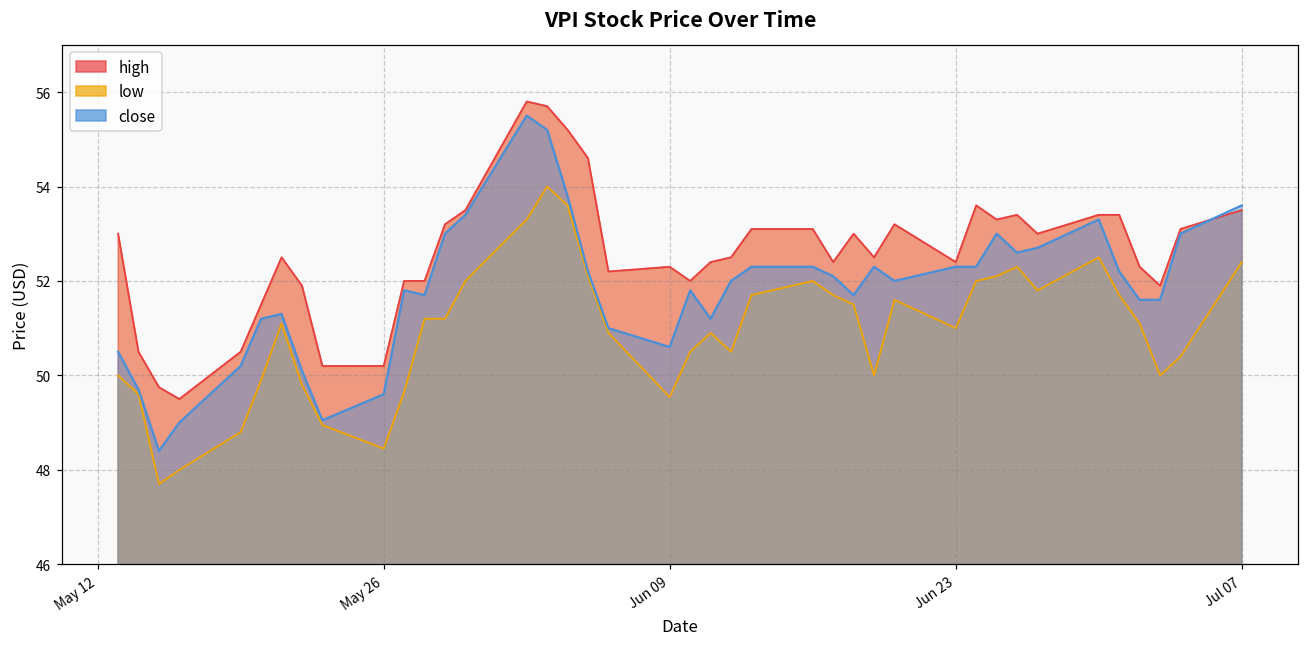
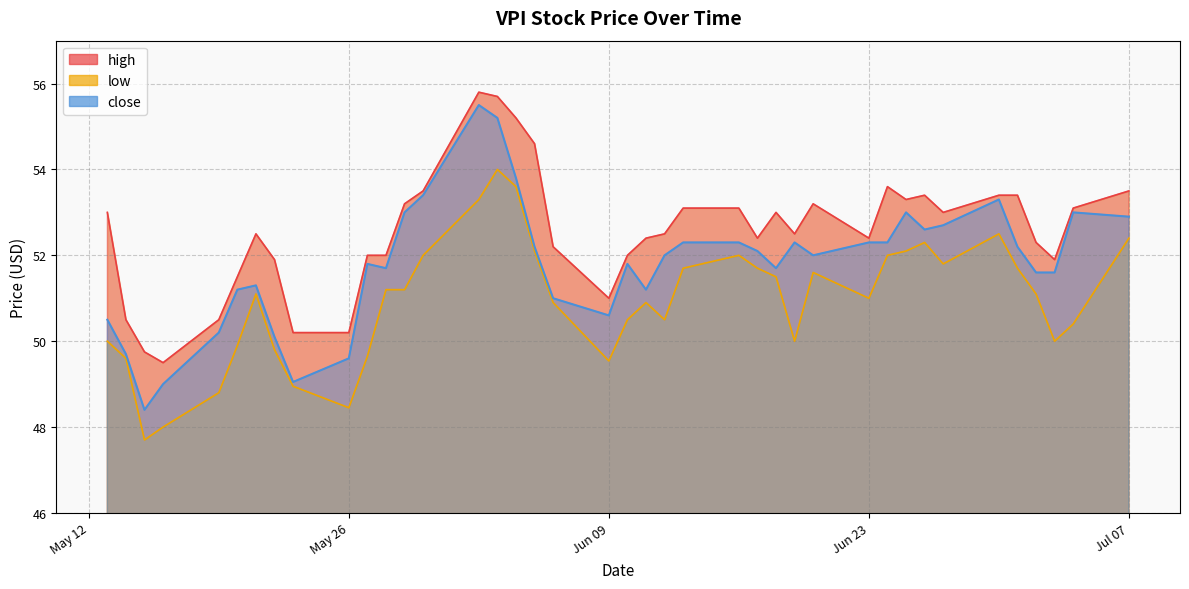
high, Jun 09: 52.3 -> 51.0
close, Jul 07: 53.6 -> 52.9
